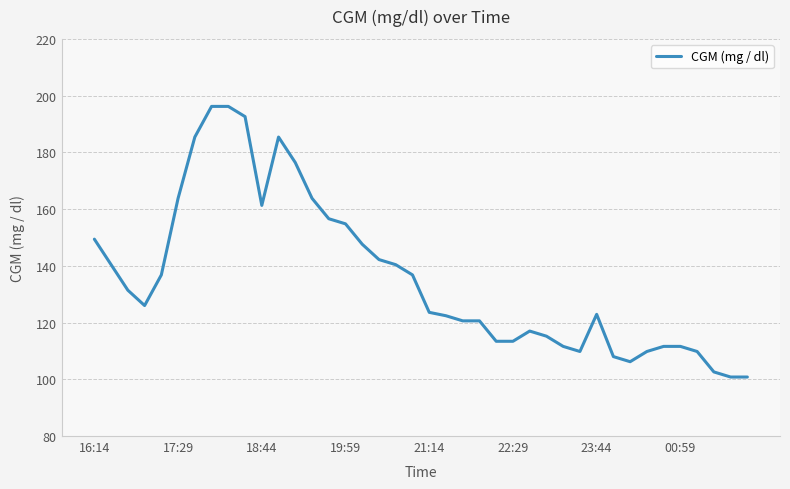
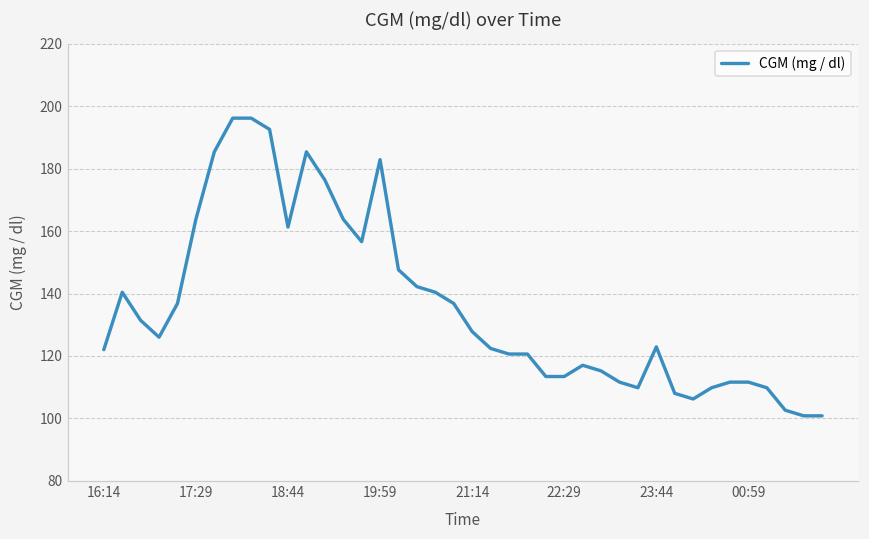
16:14: 149 -> 122
19:59: 155 -> 183
21:14: 124 -> 128
